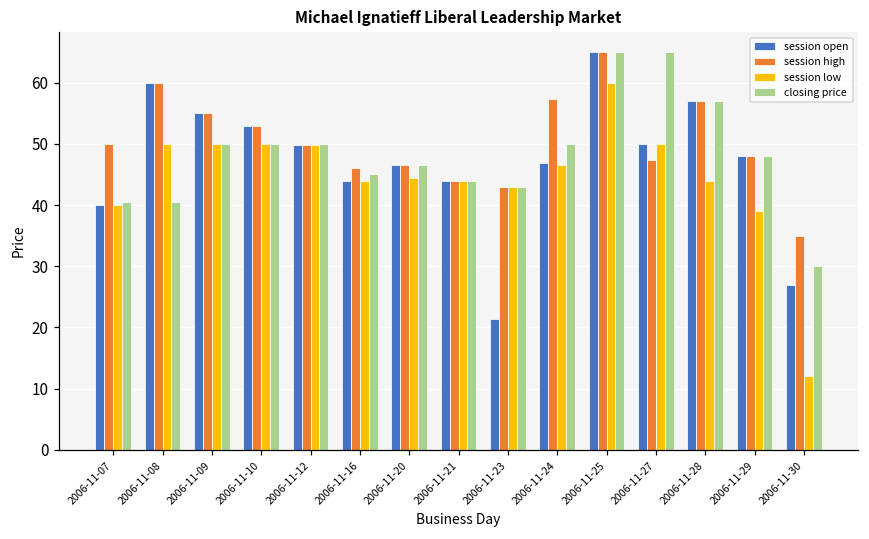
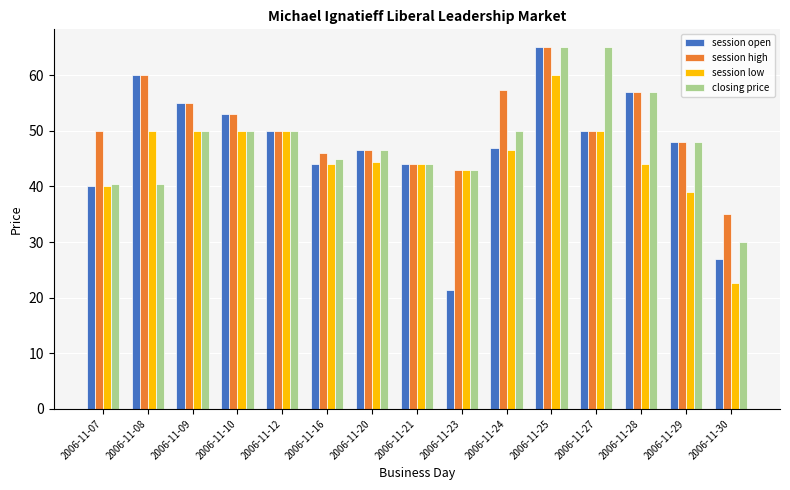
session high, 2006-11-27: 47 -> 50
session low, 2006-11-30: 12 -> 23
